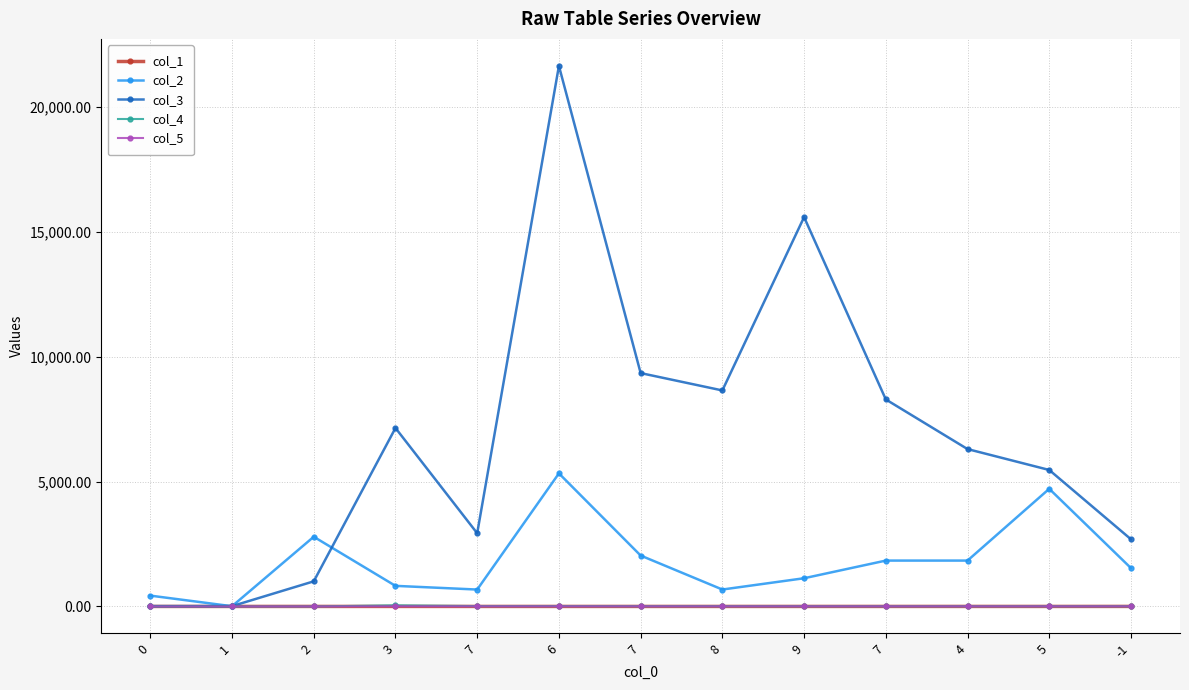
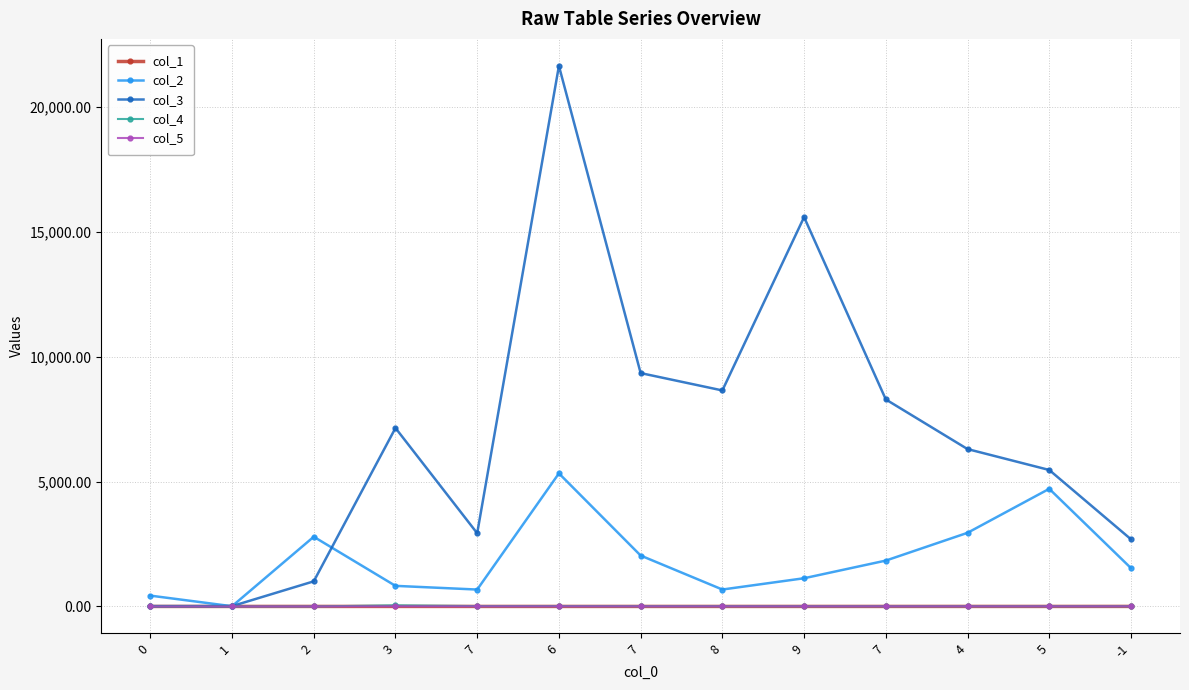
col_2, 4: 1,800 -> 2,900
